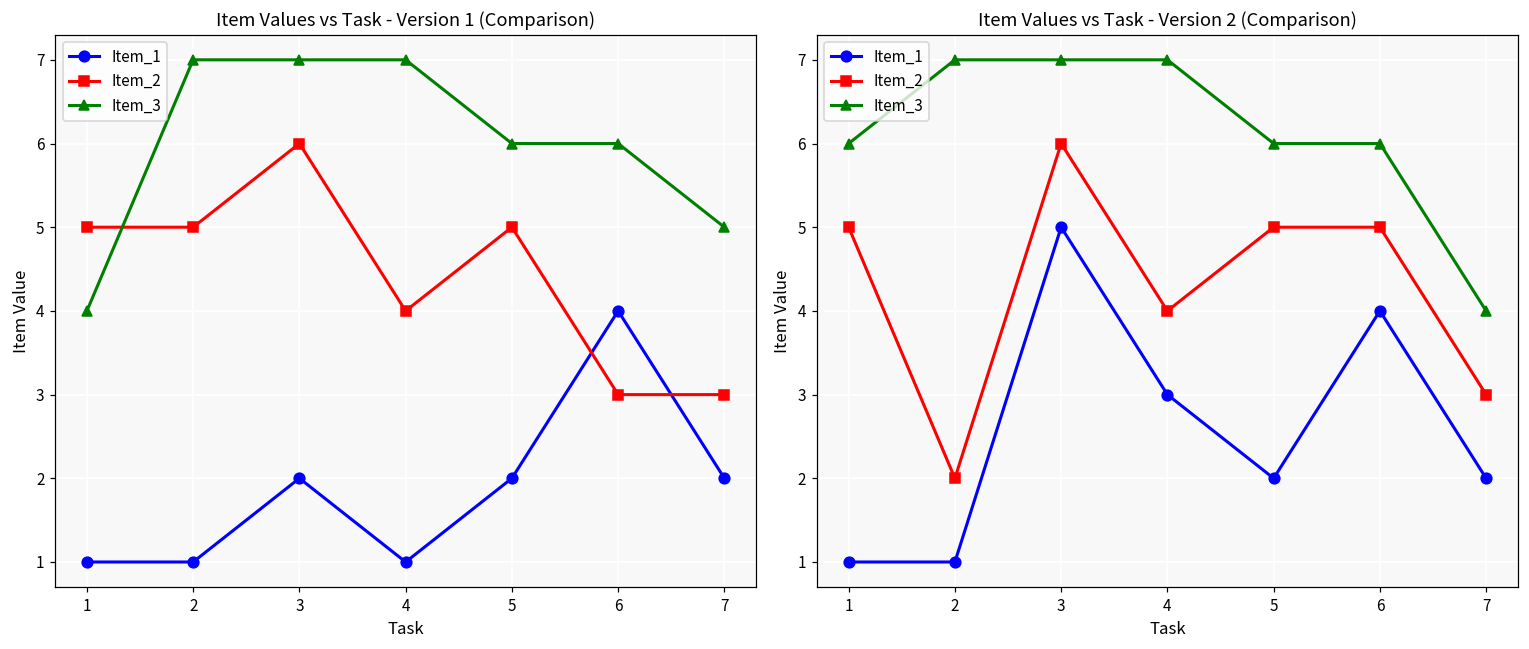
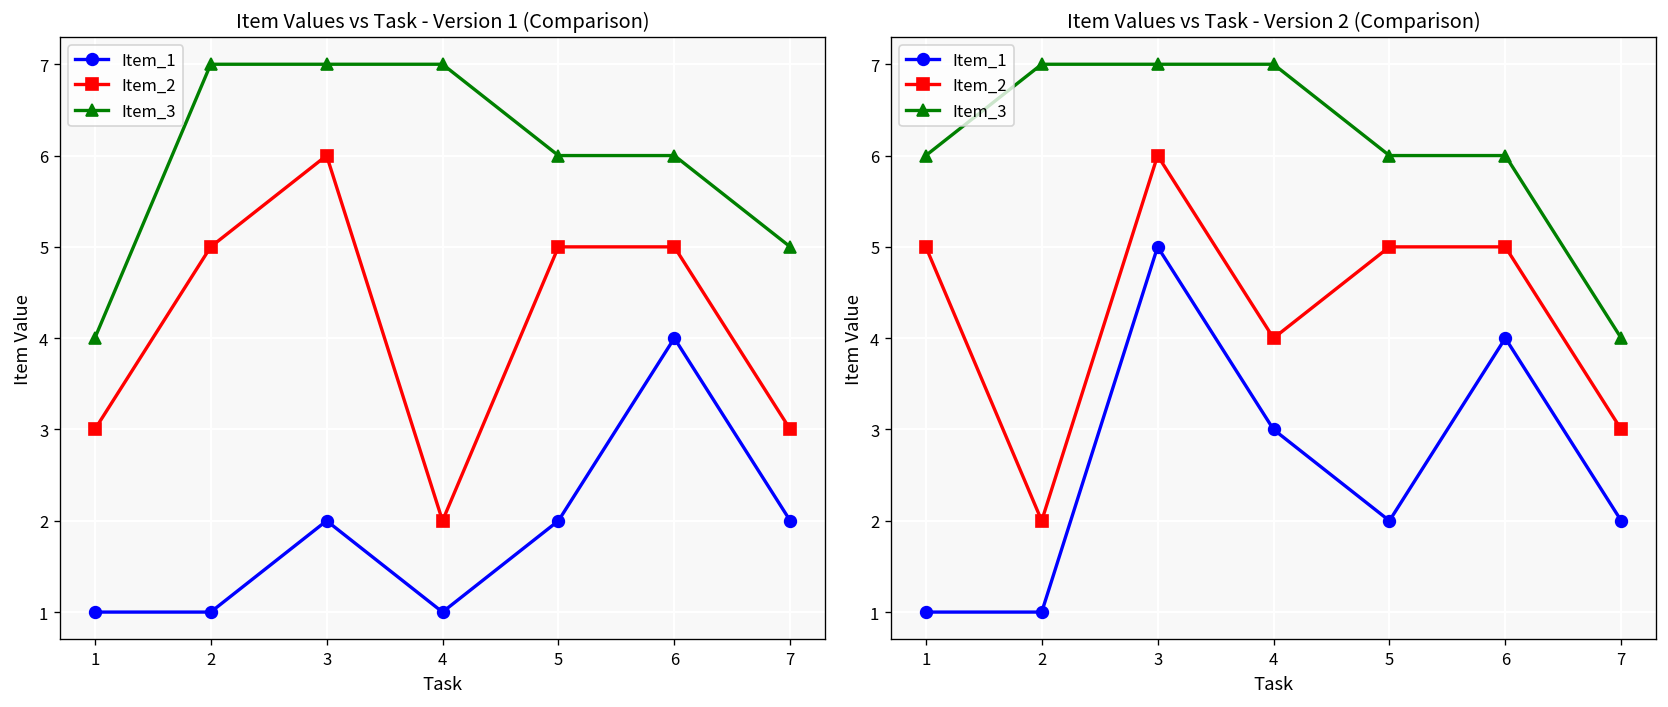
Item Values vs Task - Version 1 (Comparison), Item_2, 1: 5 -> 3
Item Values vs Task - Version 1 (Comparison), Item_2, 4: 4 -> 2
Item Values vs Task - Version 1 (Comparison), Item_2, 6: 3 -> 5
